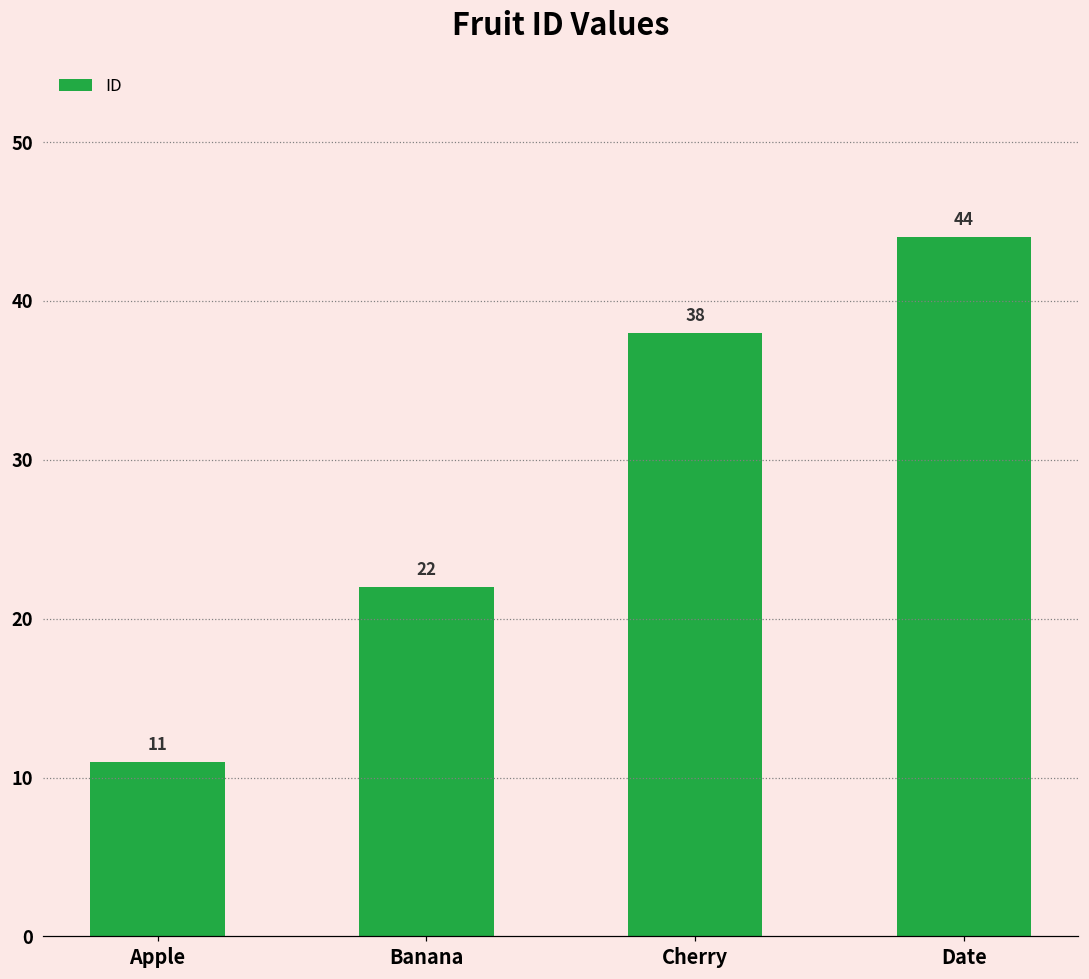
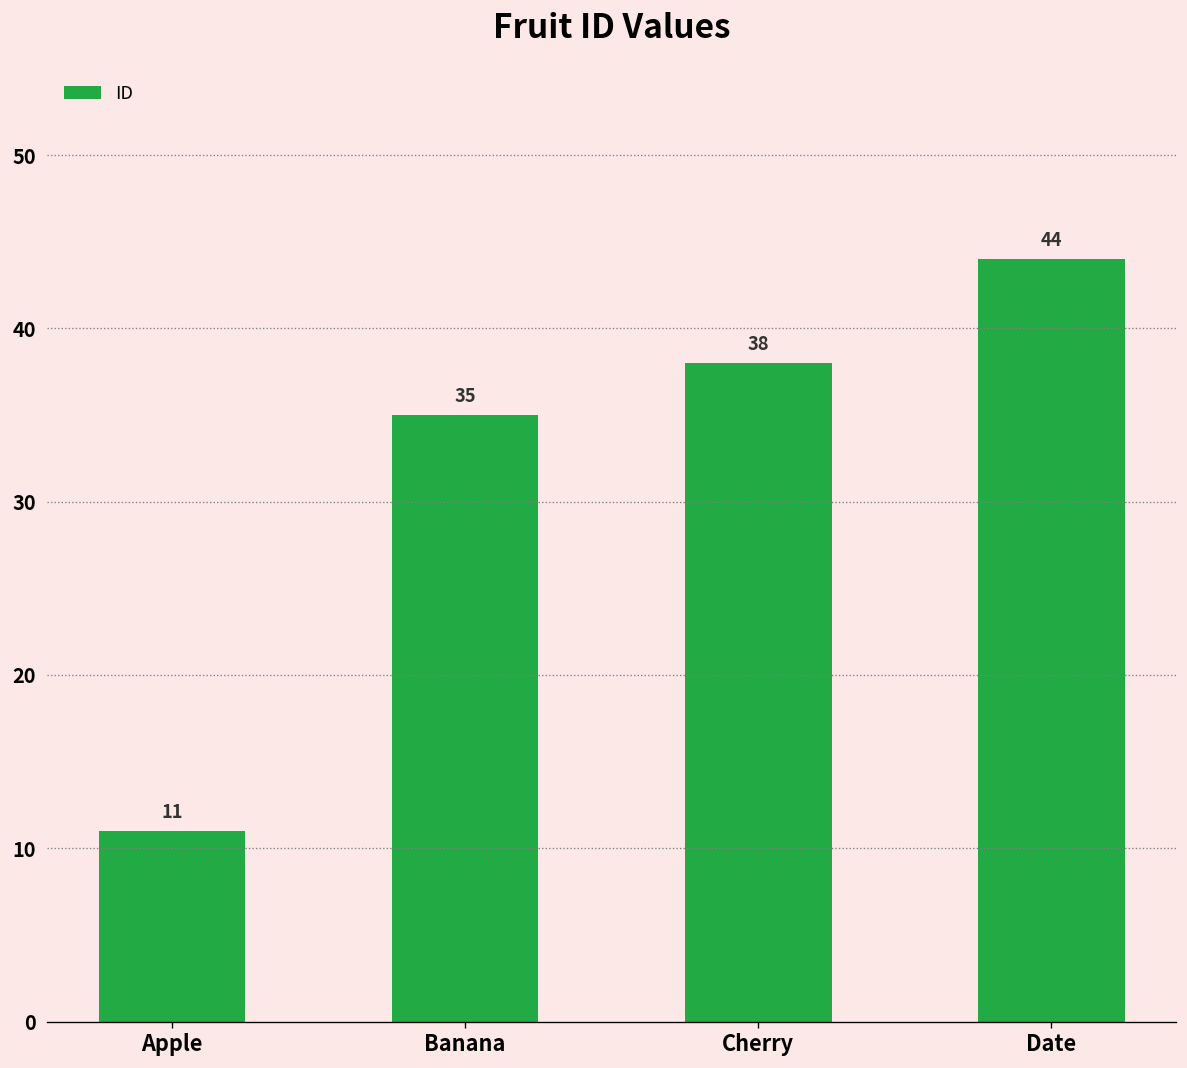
Banana: 22 -> 35
